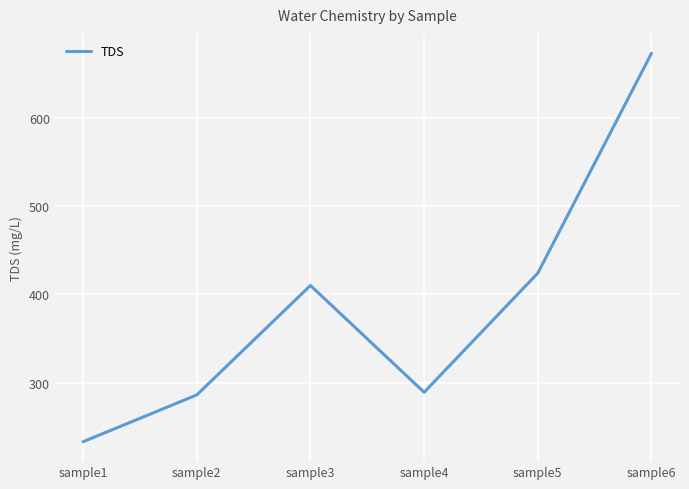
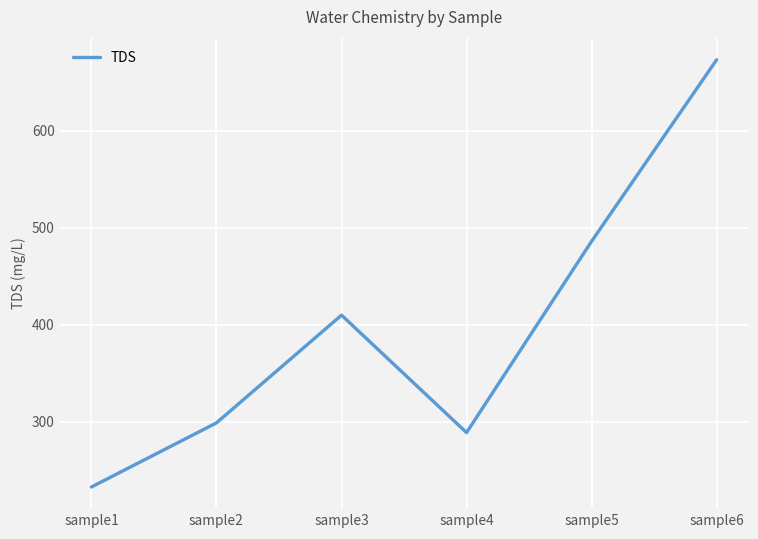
sample2: 290 -> 300
sample5: 420 -> 490
